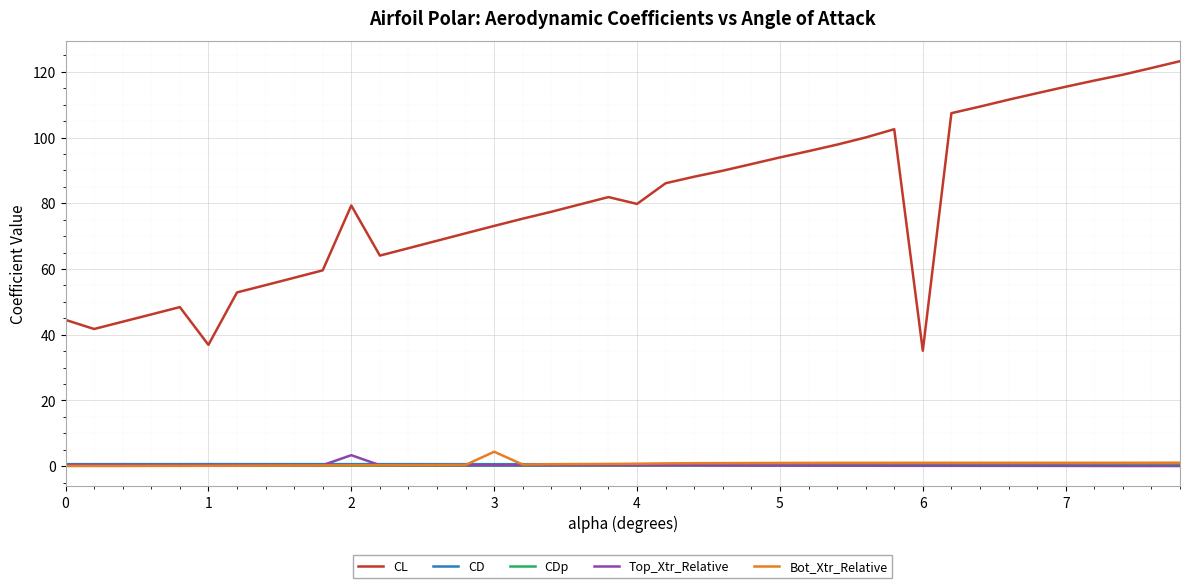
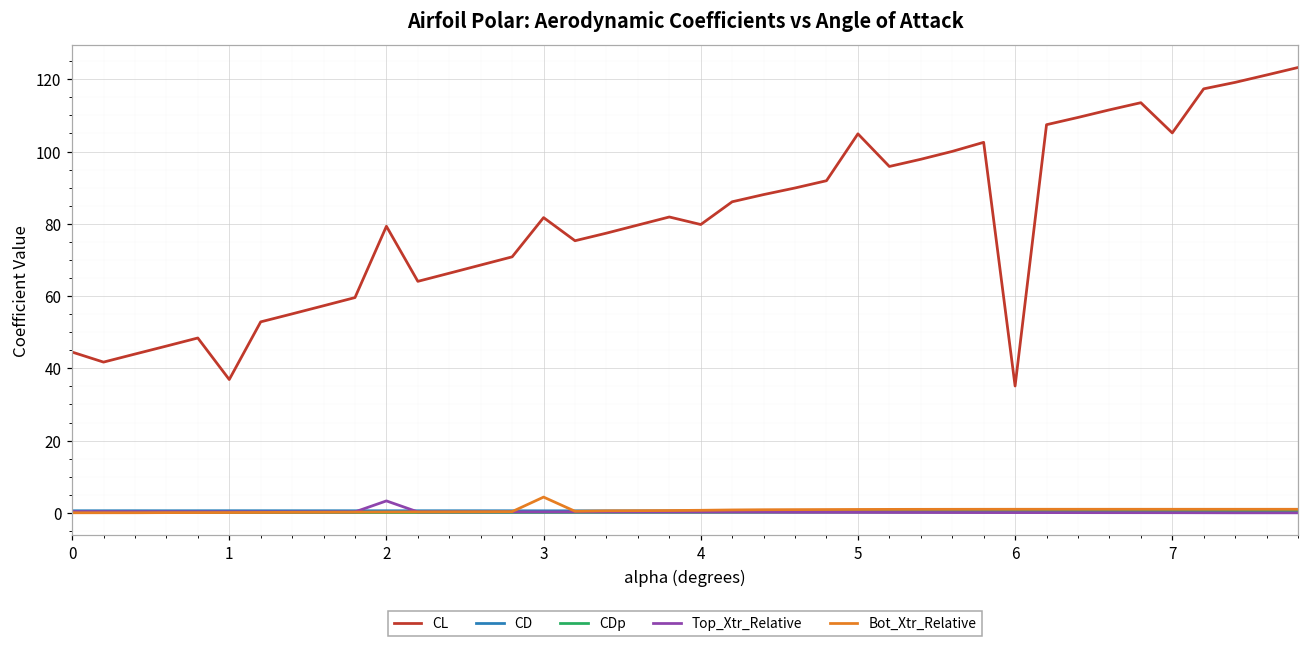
CL, 3: 73 -> 82
CL, 5: 94 -> 105
CL, 7: 115 -> 105
